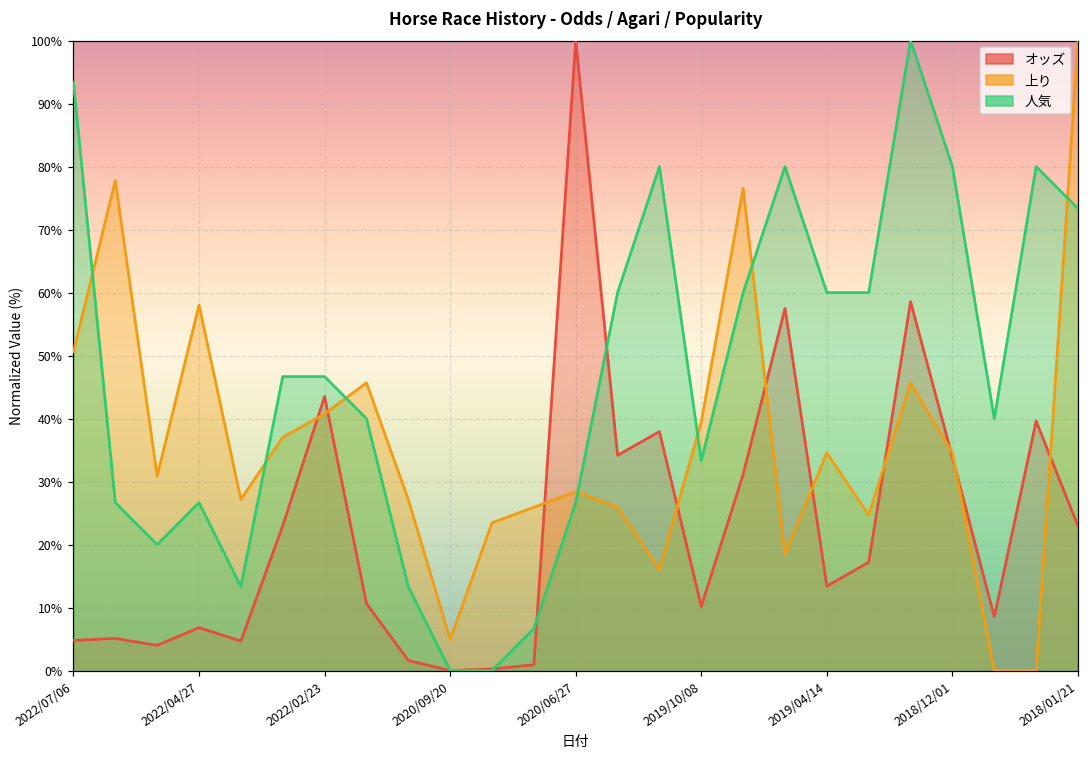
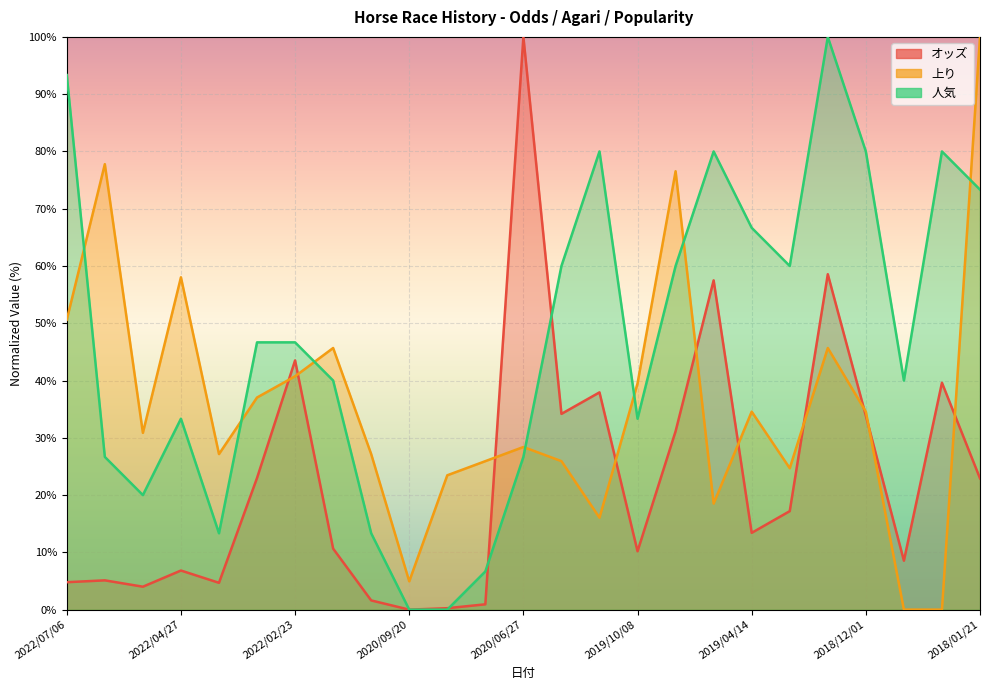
人気, 2022/04/27: 27% -> 33%
人気, 2019/04/14: 60% -> 67%
